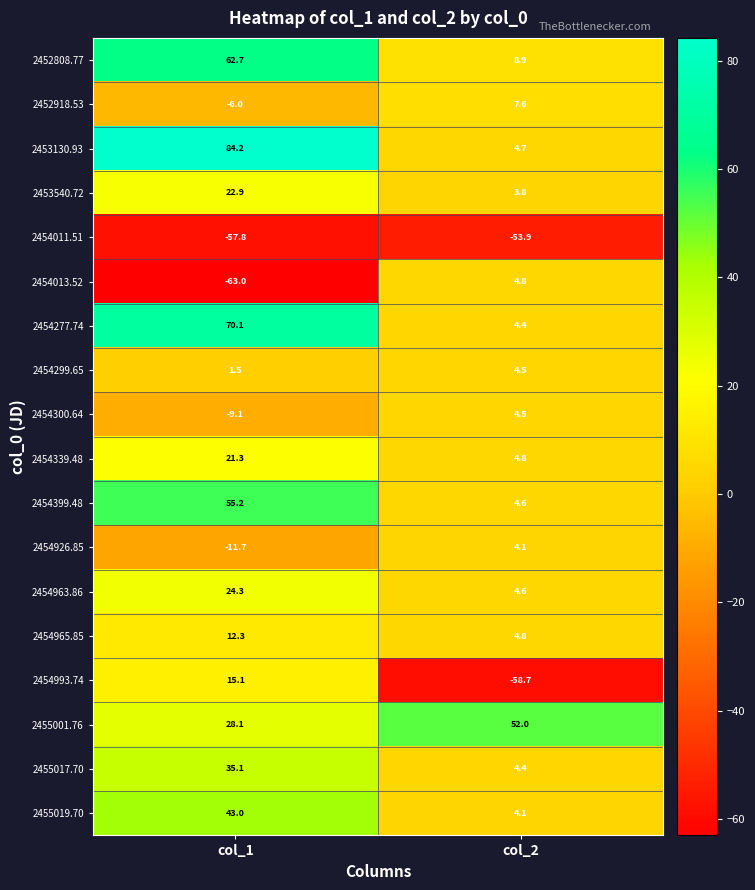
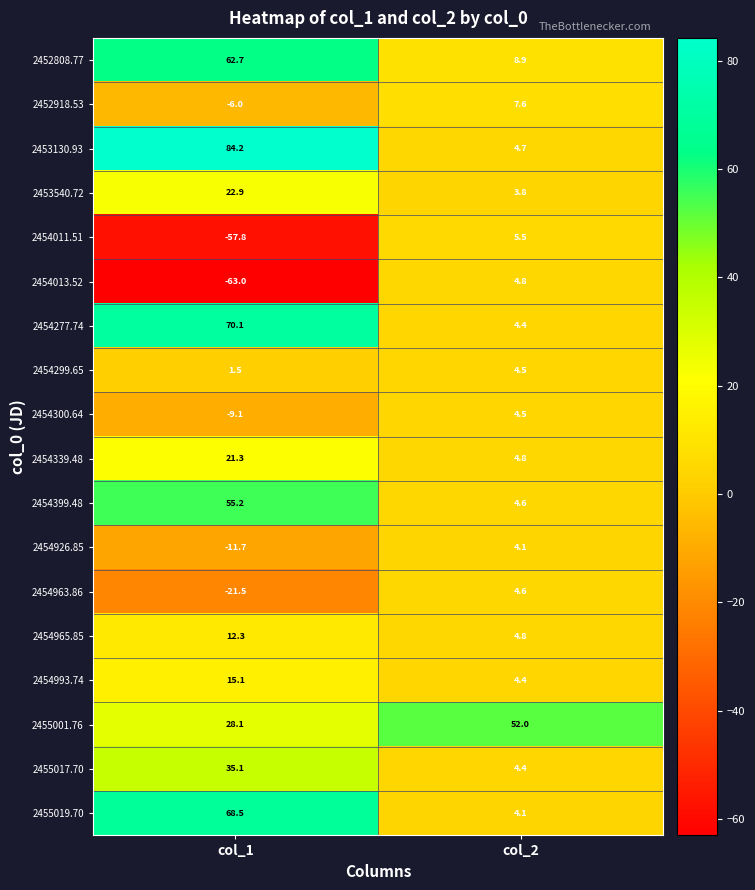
2454011.51, col_2: -53.9 -> 5.5
2454963.86, col_1: 24.3 -> -21.5
2454993.74, col_2: -58.7 -> 4.4
2455019.70, col_1: 43.0 -> 68.5
